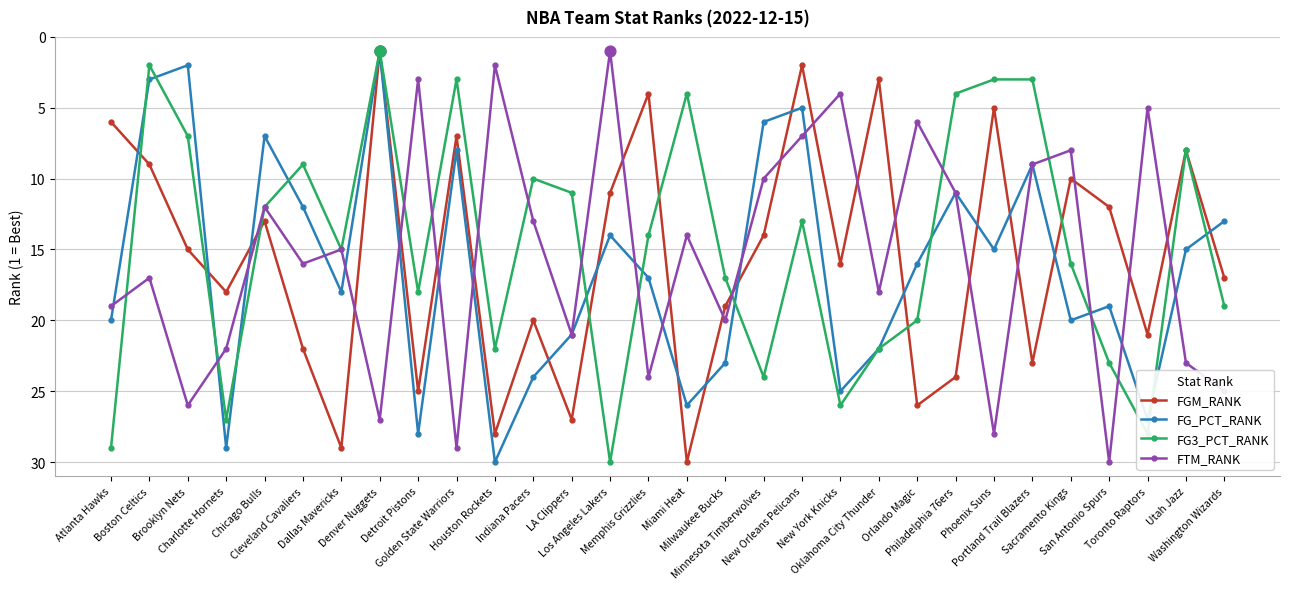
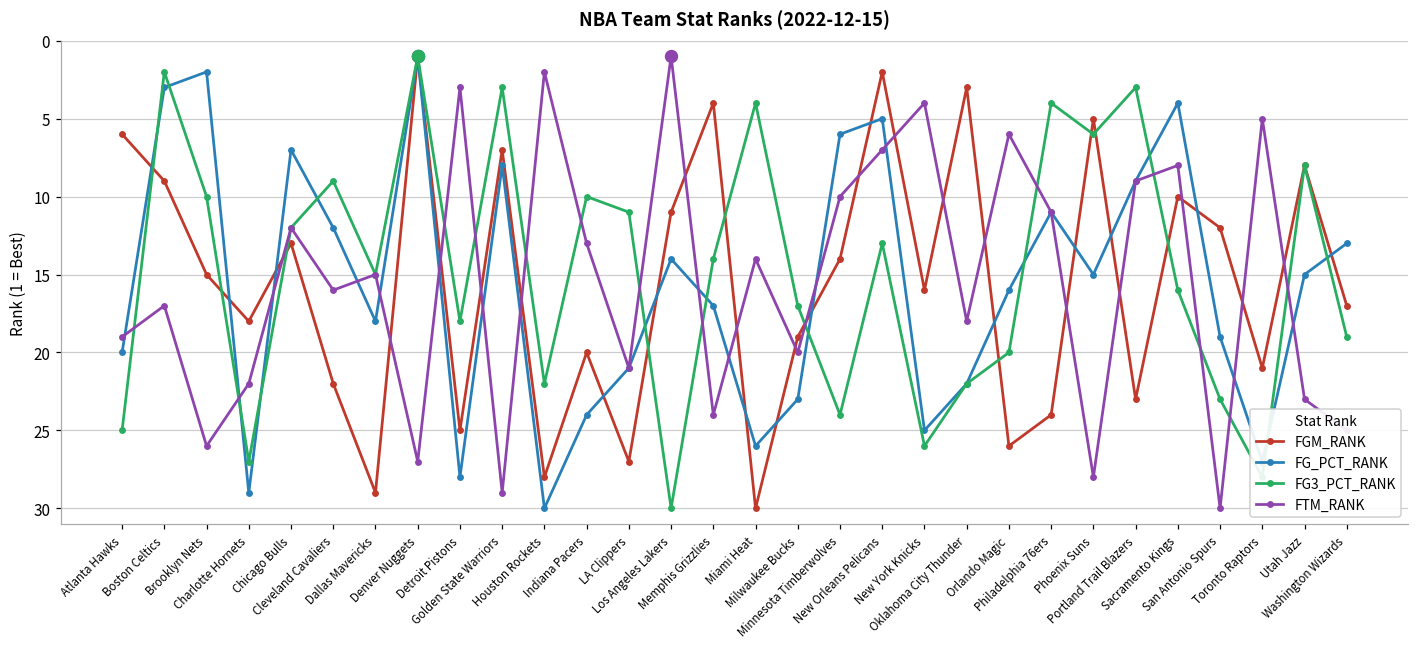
FG3_PCT_RANK, Atlanta Hawks: 29 -> 25
FG3_PCT_RANK, Brooklyn Nets: 7 -> 10
FG3_PCT_RANK, Phoenix Suns: 3 -> 6
FG_PCT_RANK, Sacramento Kings: 20 -> 4
